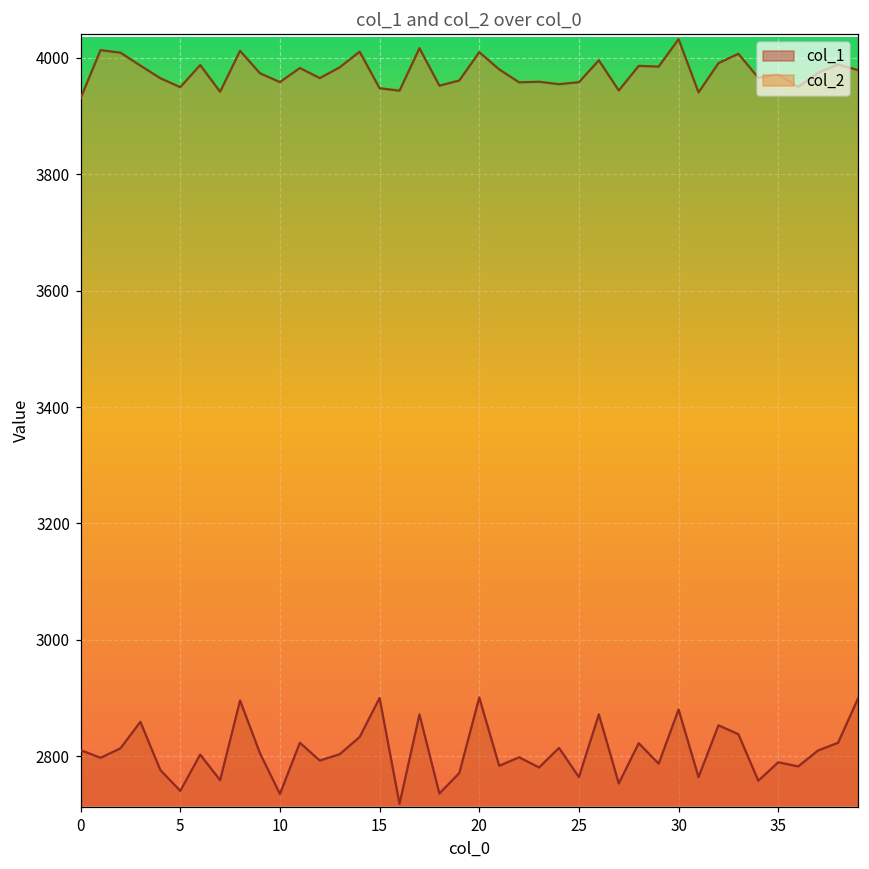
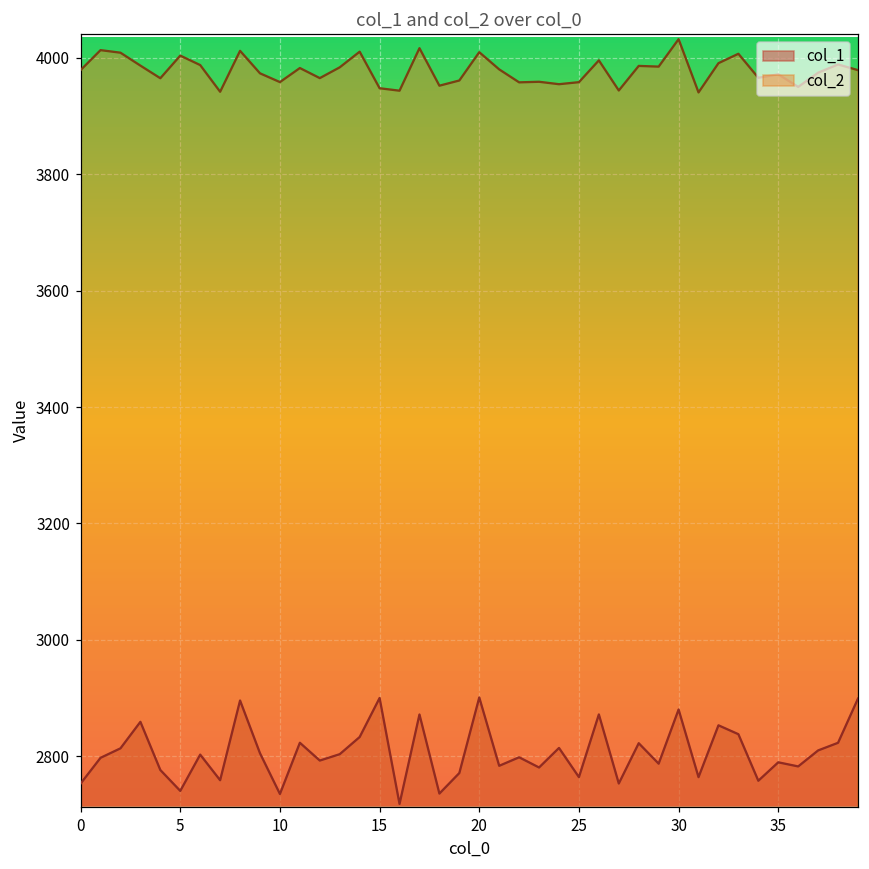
col_1, 0: 2810 -> 2750
col_2, 0: 3930 -> 3980
col_2, 5: 3950 -> 4000
